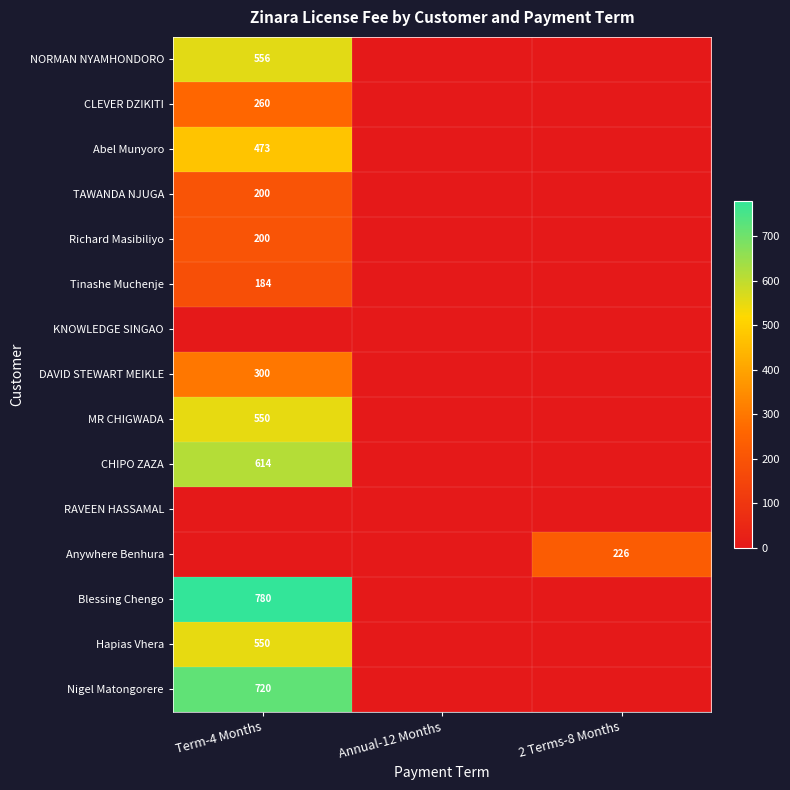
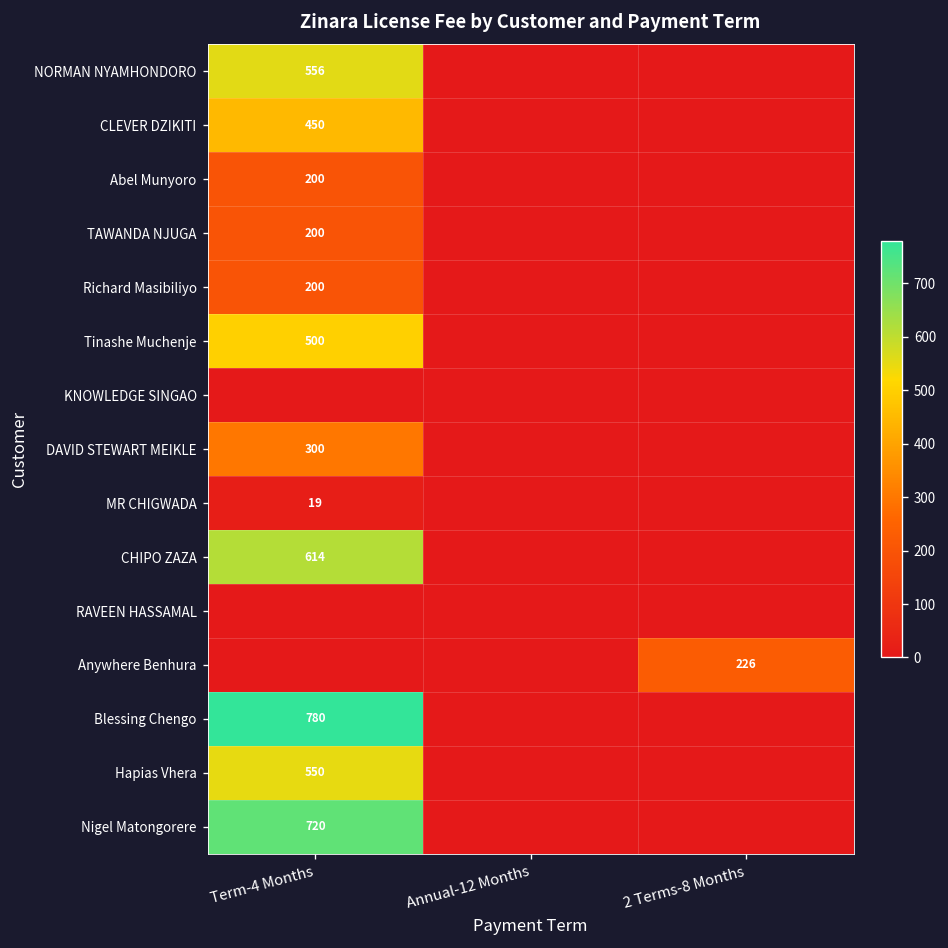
CLEVER DZIKITI, Term-4 Months: 260 -> 450
Abel Munyoro, Term-4 Months: 473 -> 200
Tinashe Muchenje, Term-4 Months: 184 -> 500
MR CHIGWADA, Term-4 Months: 550 -> 19
